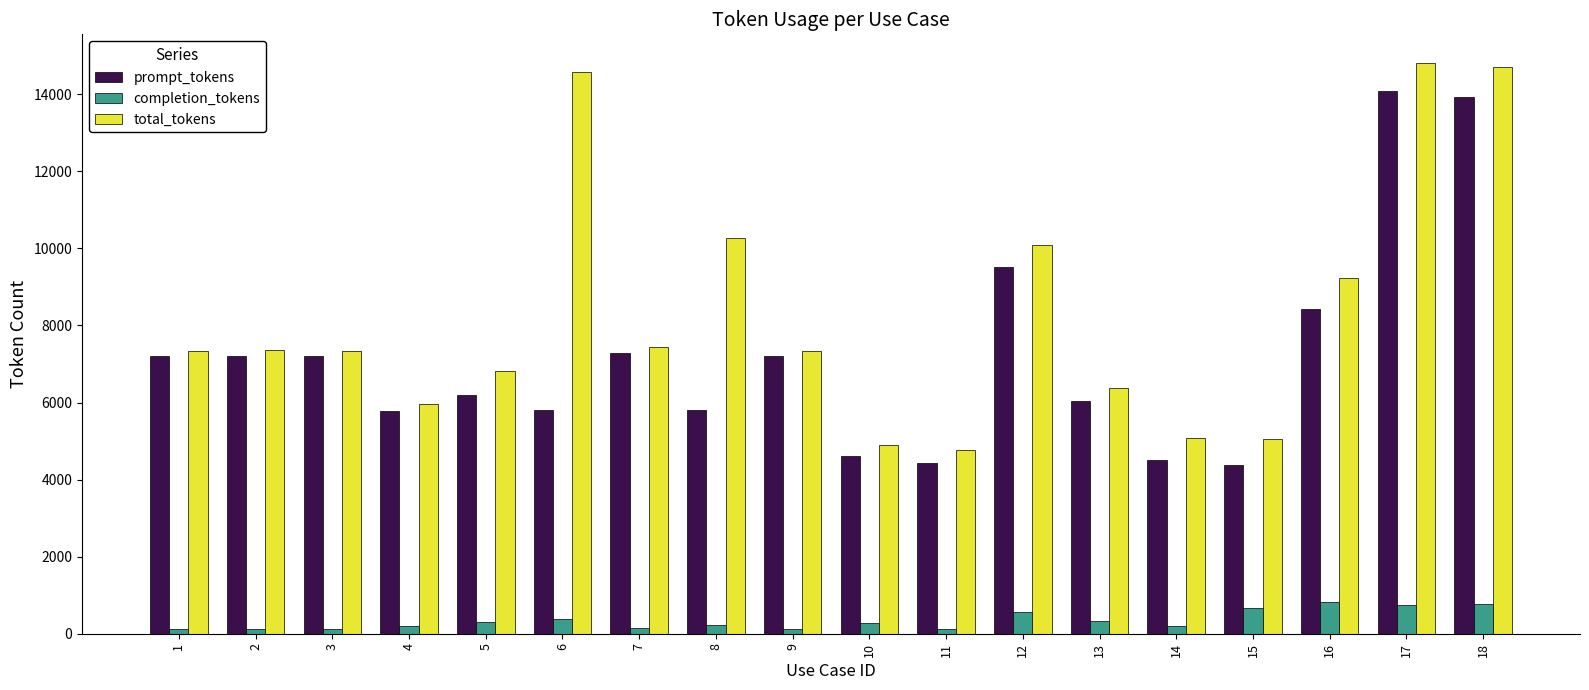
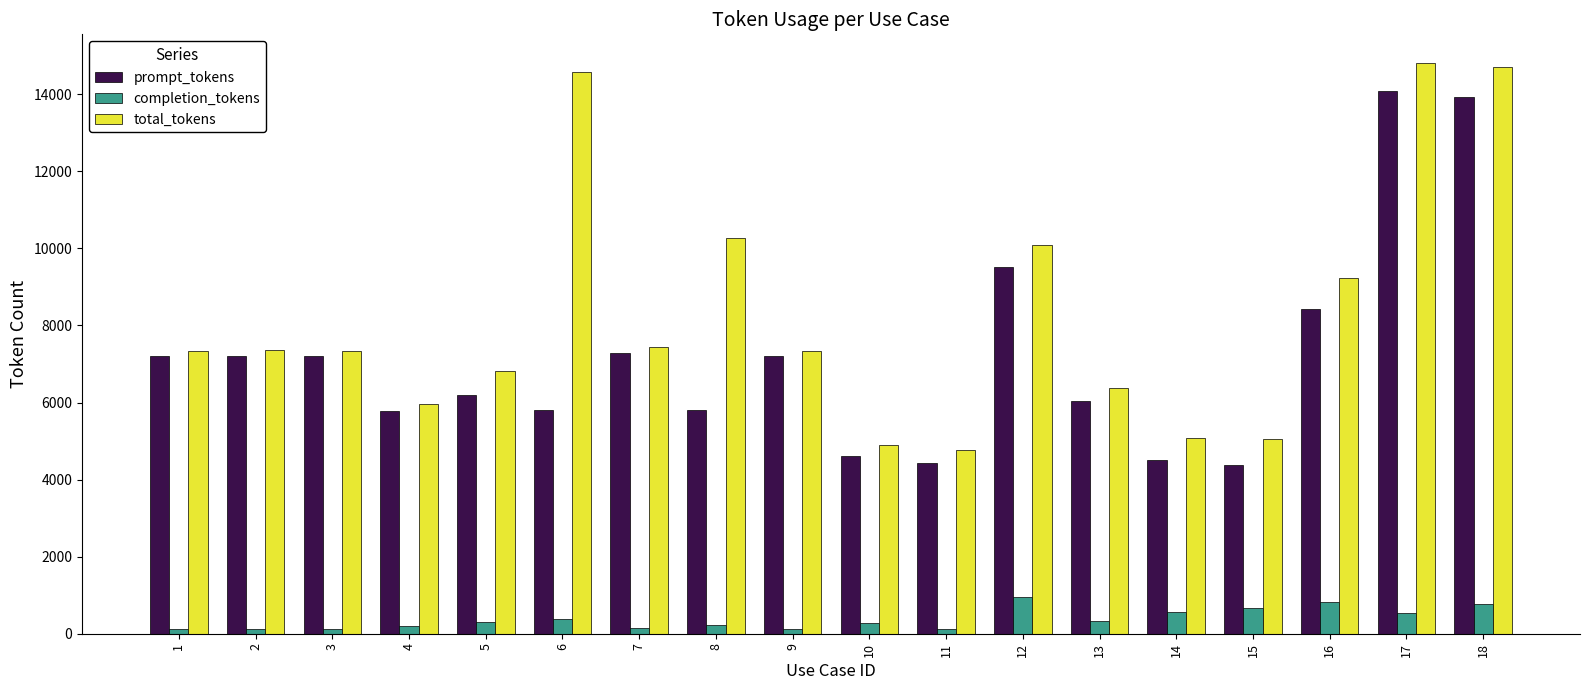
completion_tokens, 12: 600 -> 1000
completion_tokens, 14: 200 -> 600
completion_tokens, 17: 700 -> 500
